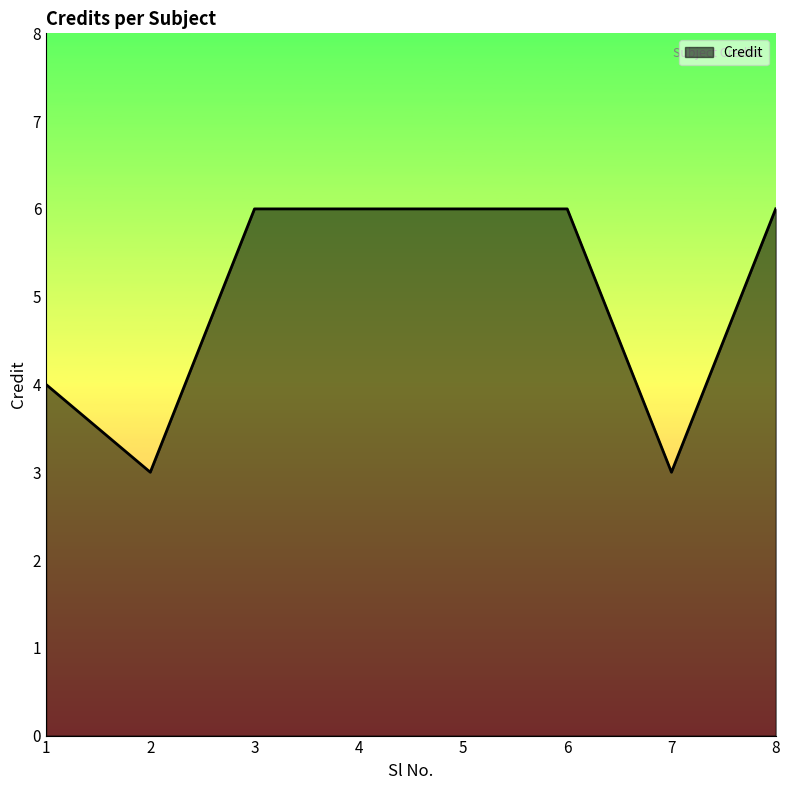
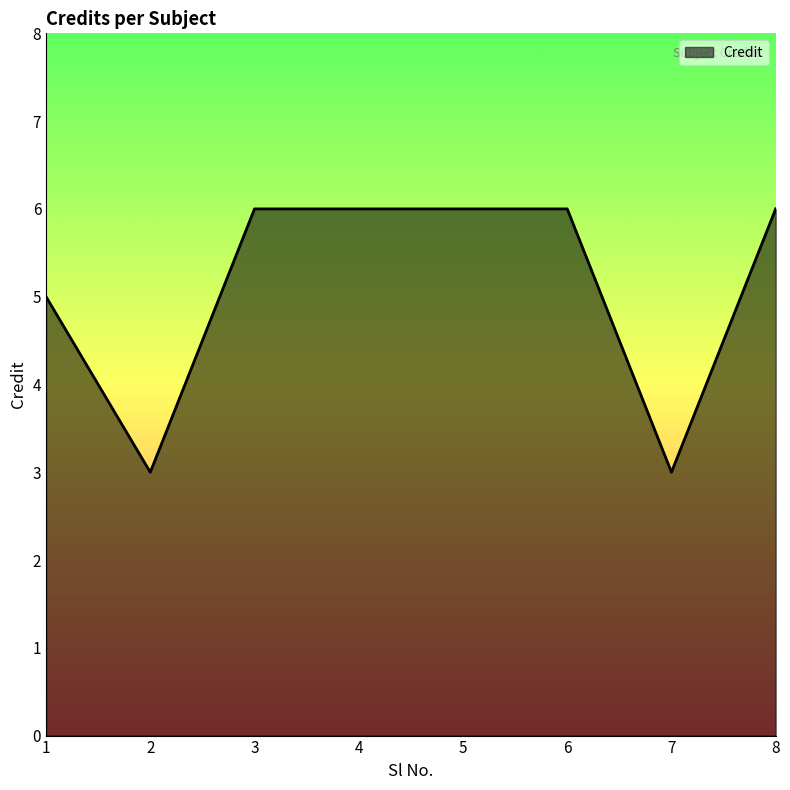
1: 4 -> 5
